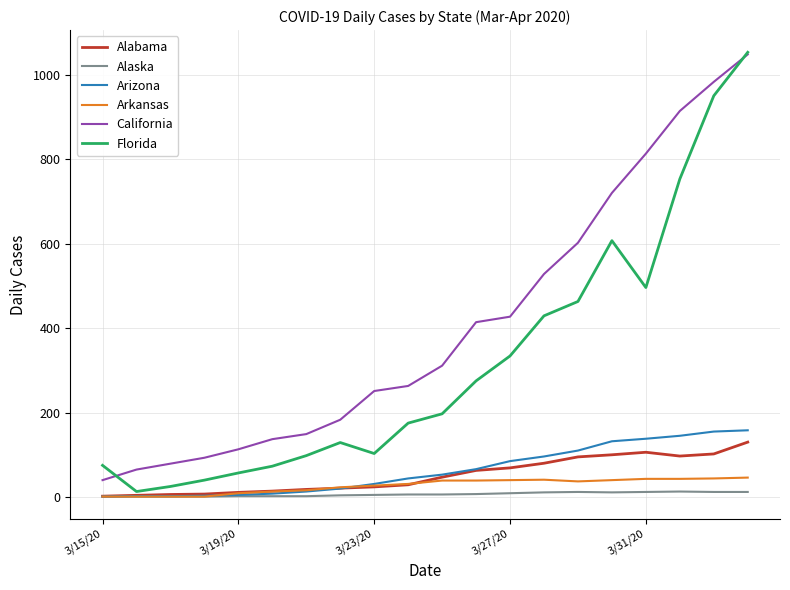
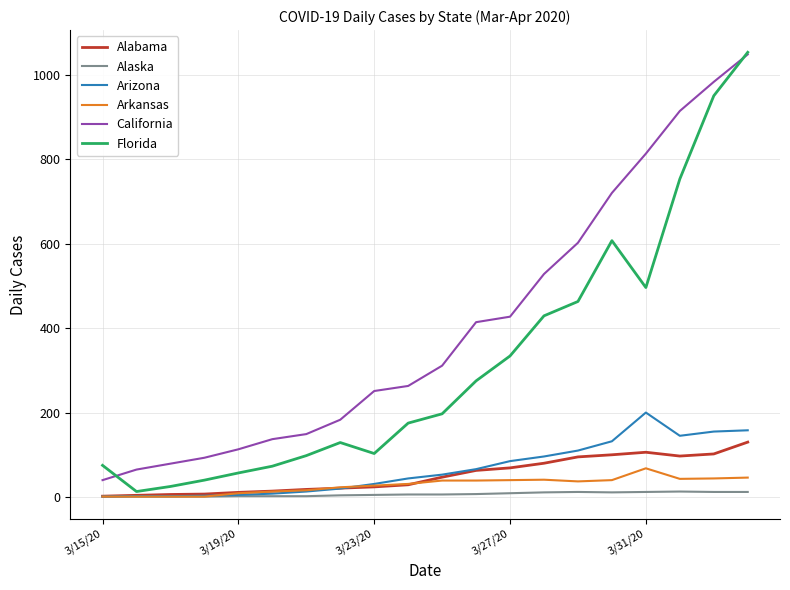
Arizona, 3/31/20: 140 -> 200
Arkansas, 3/31/20: 40 -> 70
